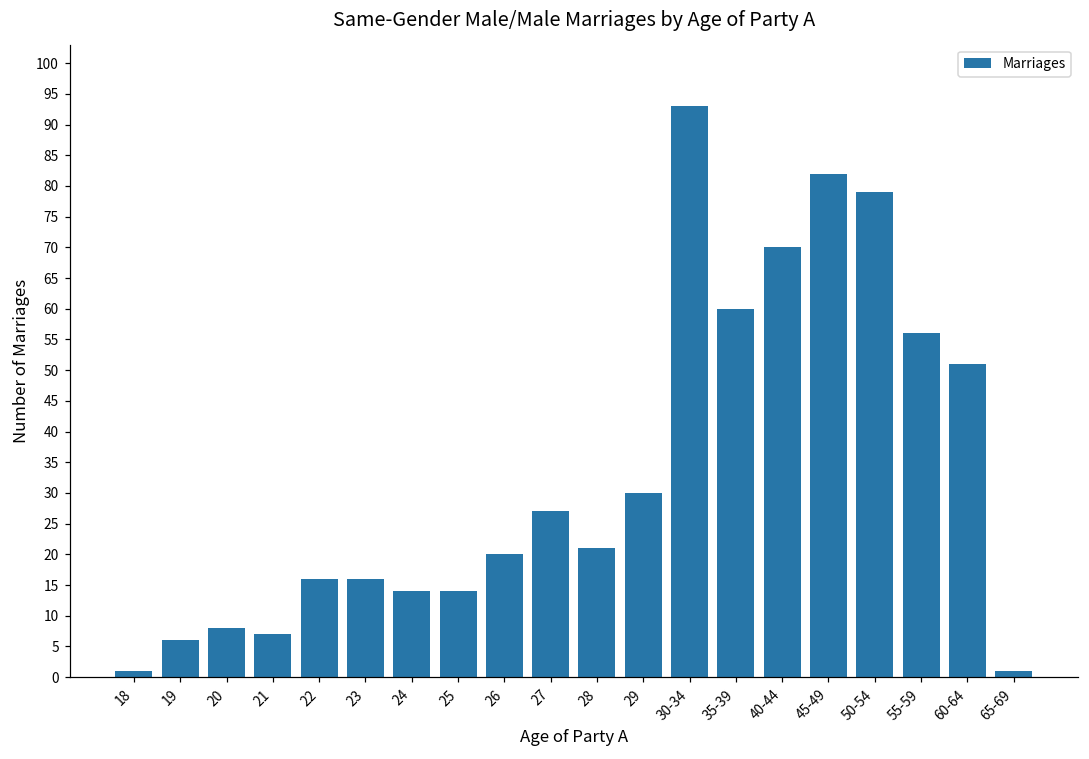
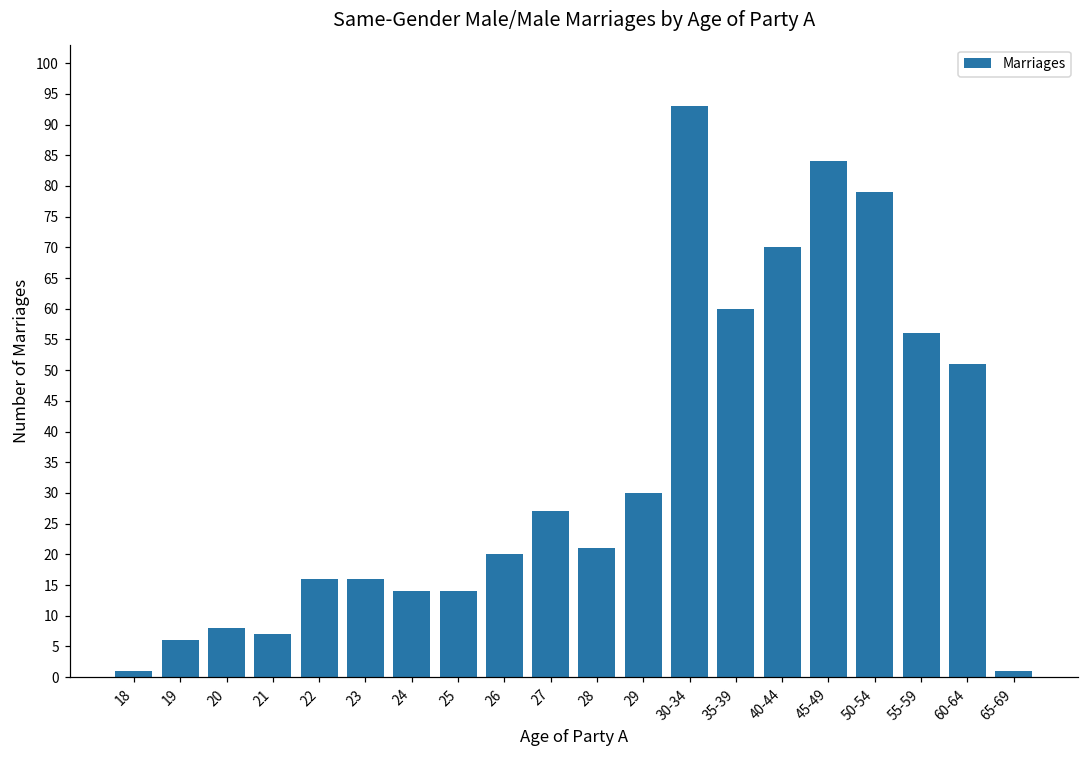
45-49: 82 -> 84
